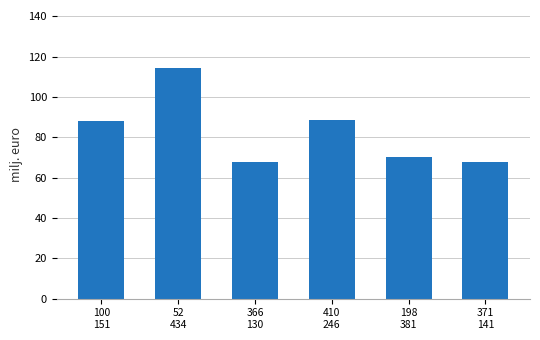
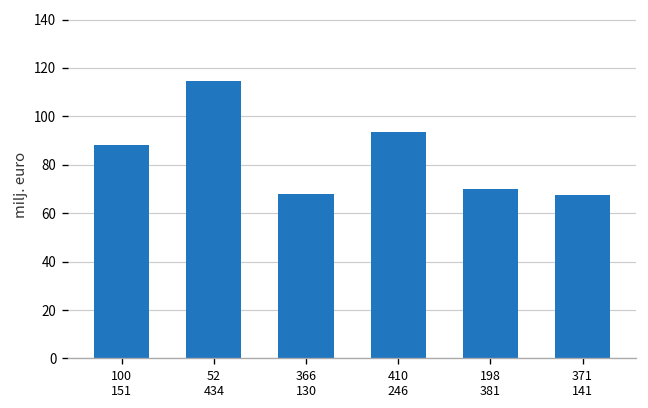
410 246: 89 -> 94
